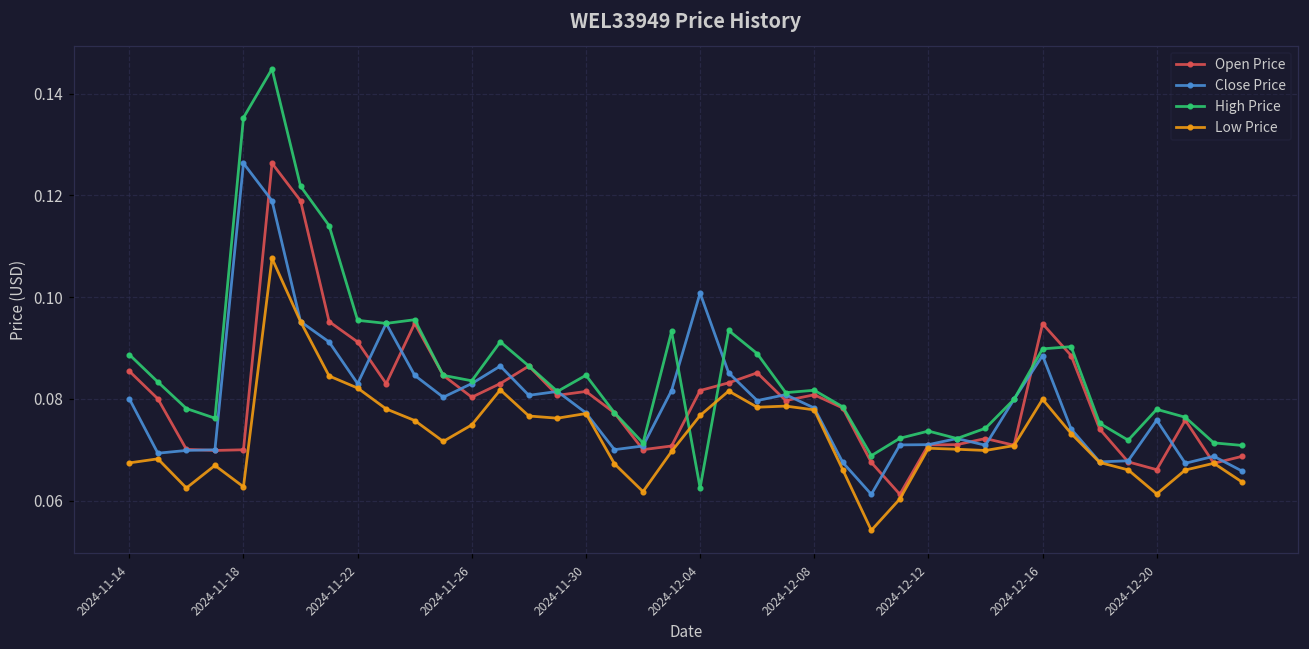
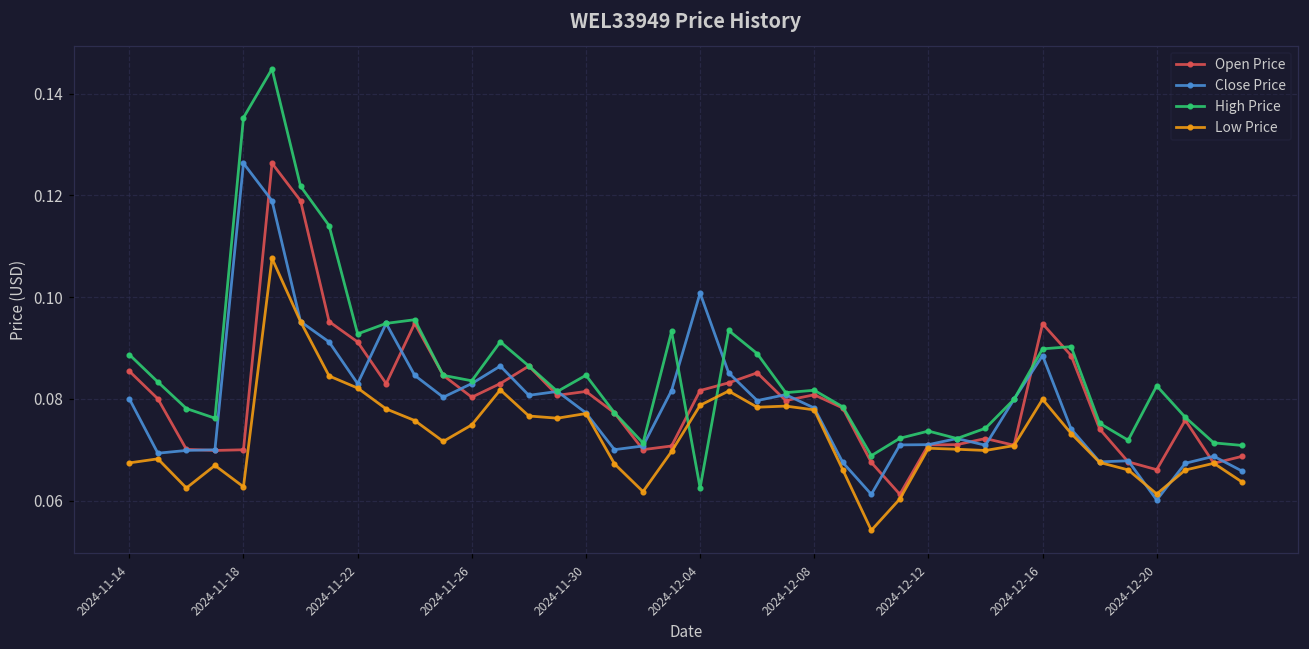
High Price, 2024-11-22: 0.095 -> 0.093
Low Price, 2024-12-04: 0.077 -> 0.079
Close Price, 2024-12-20: 0.076 -> 0.060
High Price, 2024-12-20: 0.078 -> 0.083
